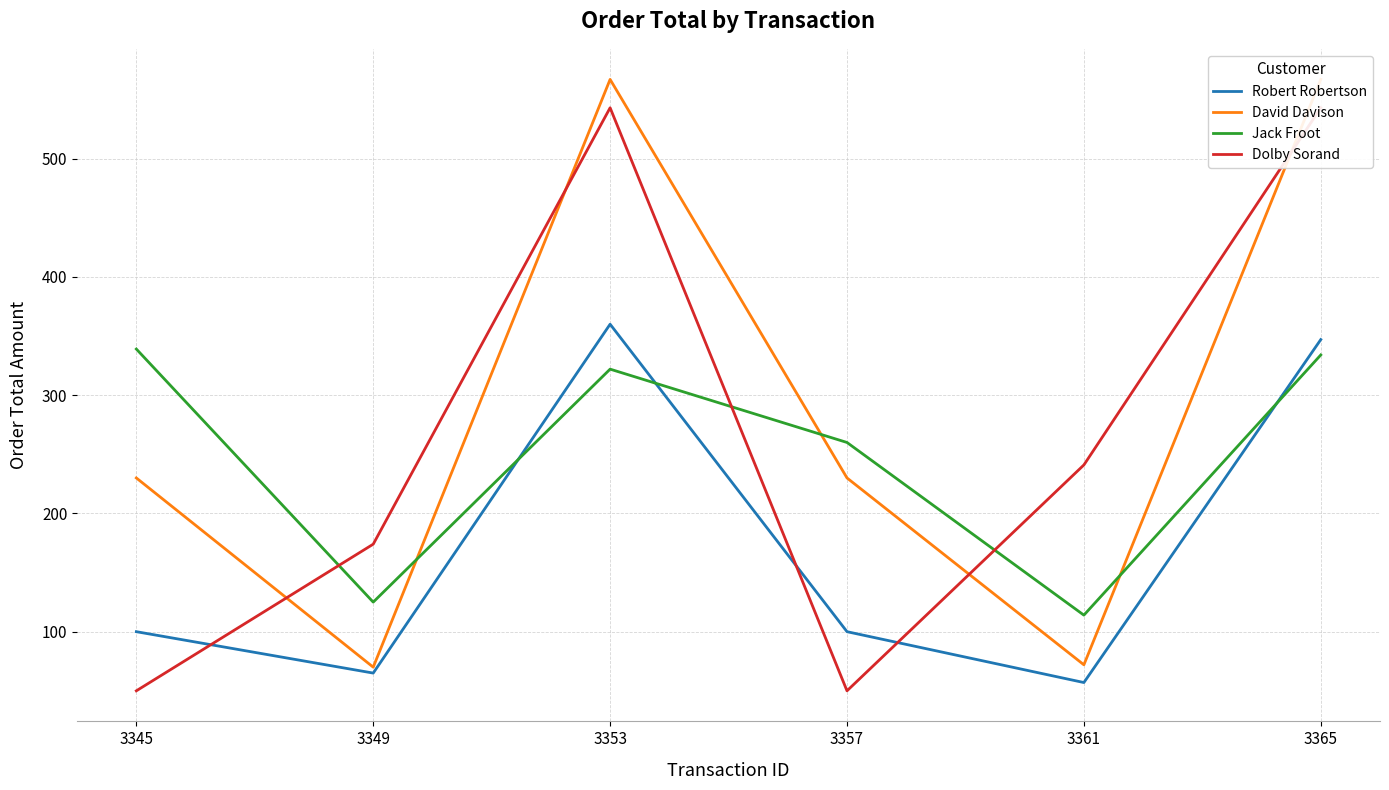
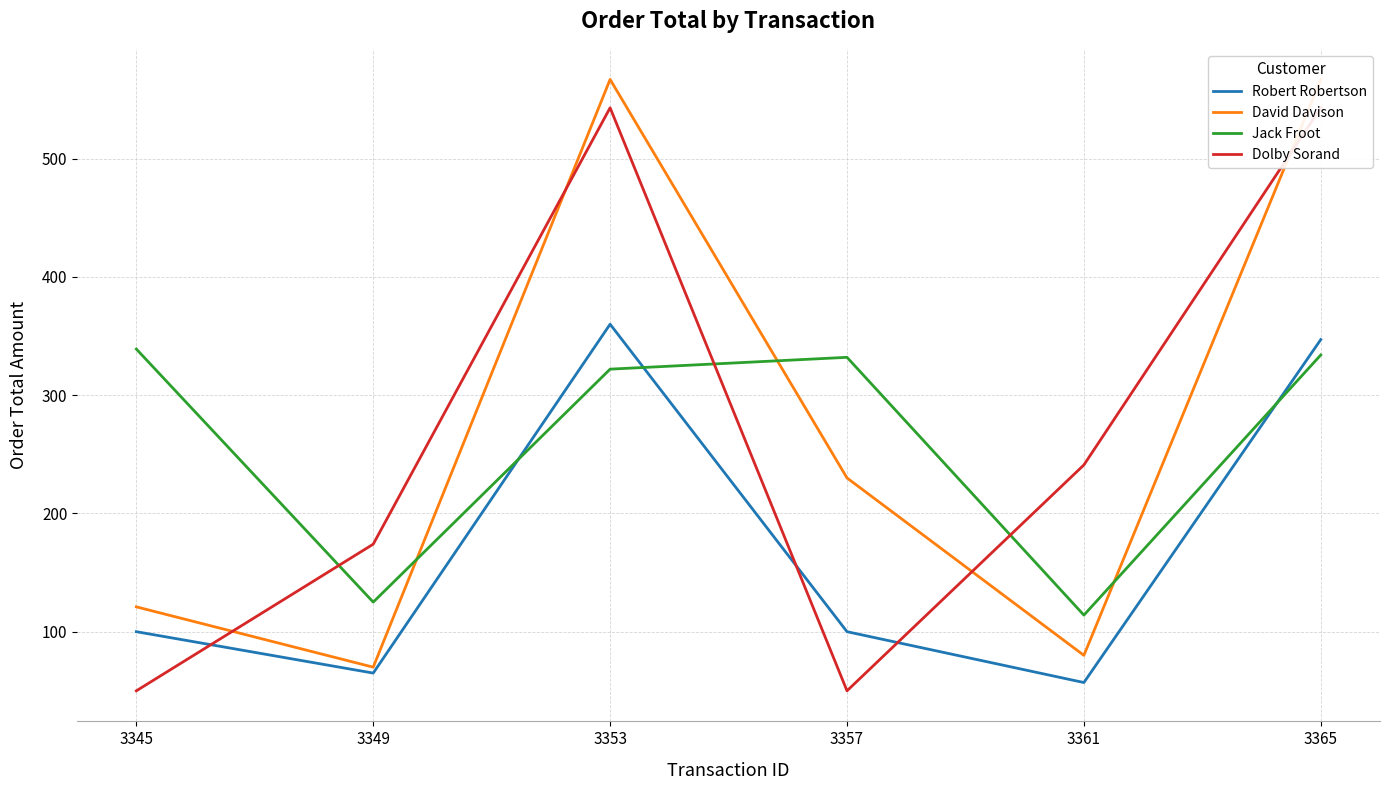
David Davison, 3345: 230 -> 121
Jack Froot, 3357: 260 -> 332
David Davison, 3361: 72 -> 80
